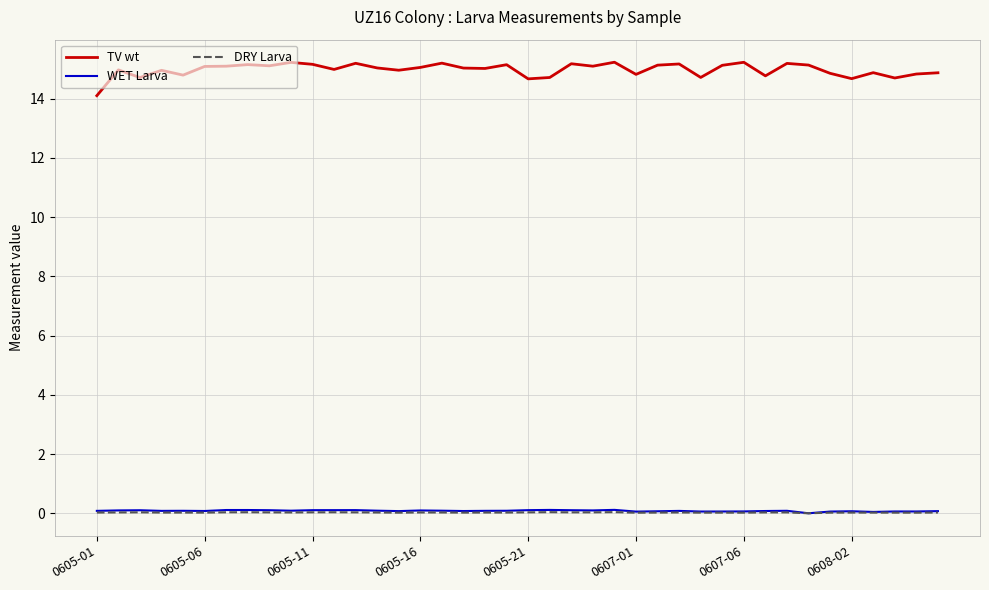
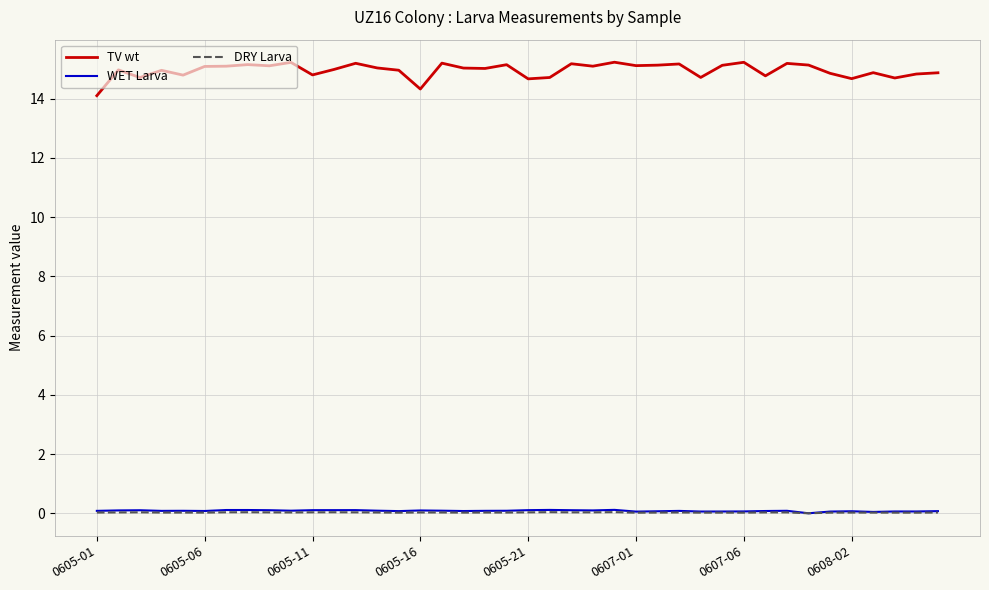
TV wt, 0605-11: 15.2 -> 14.8
TV wt, 0605-16: 15.1 -> 14.3
TV wt, 0607-01: 14.8 -> 15.1
